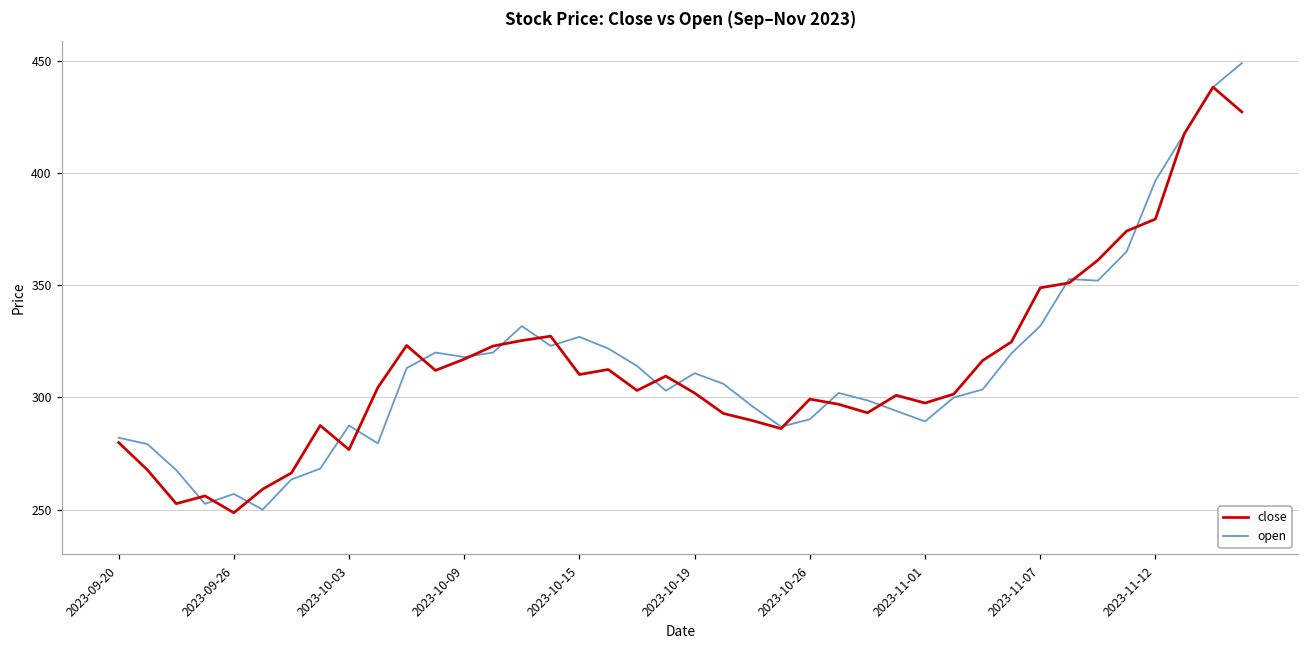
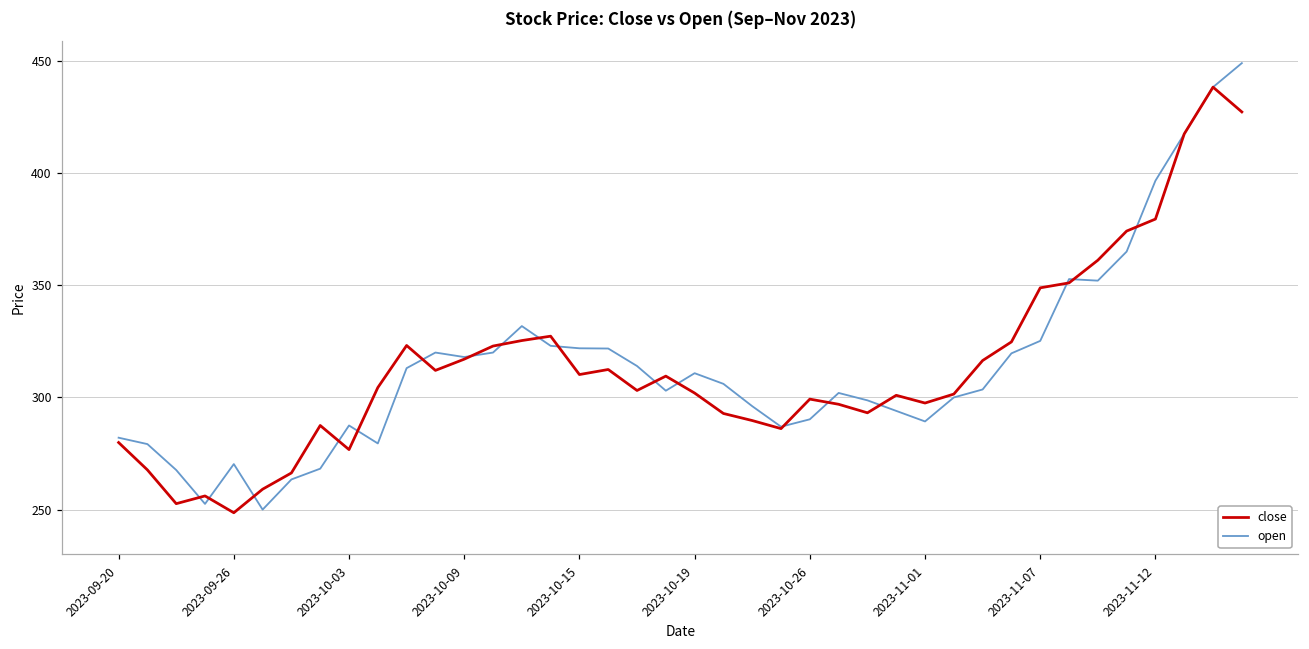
open, 2023-09-26: 257 -> 270
open, 2023-10-15: 327 -> 322
open, 2023-11-07: 332 -> 325
